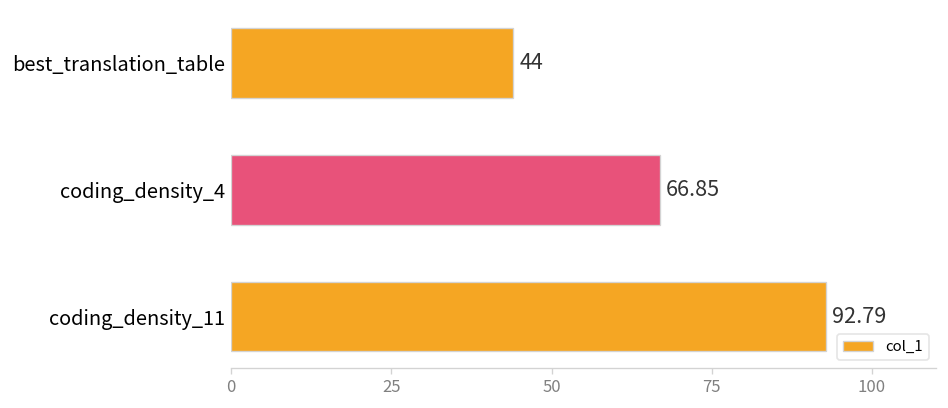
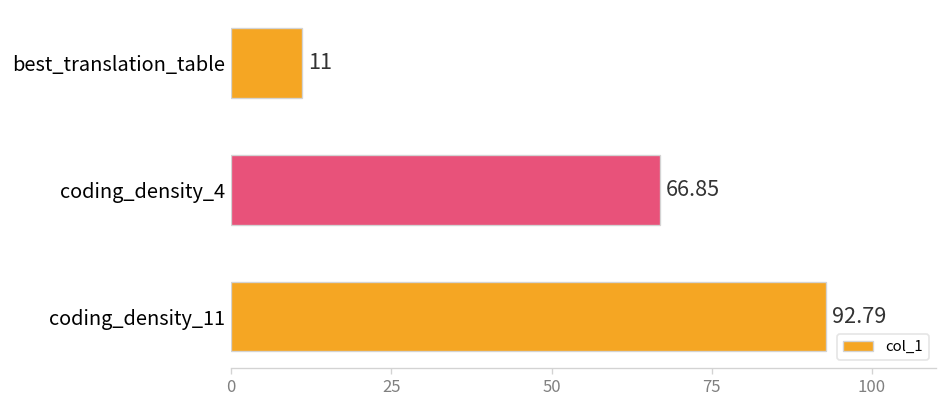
best_translation_table: 44 -> 11
